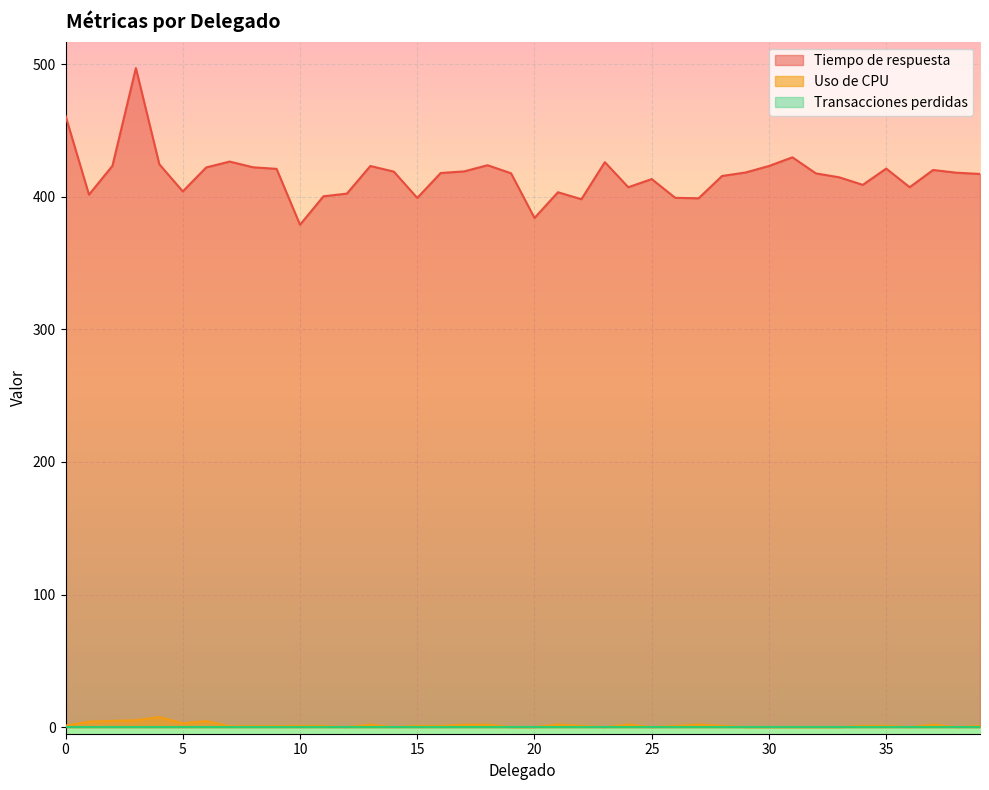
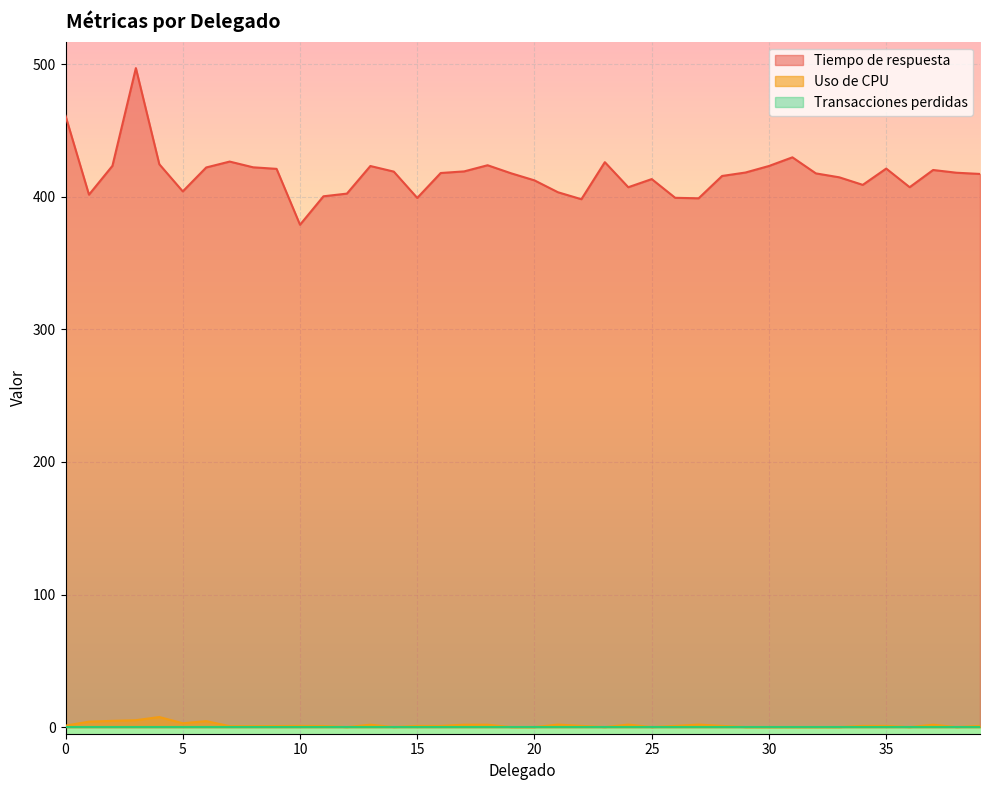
Tiempo de respuesta, 20: 384 -> 412
